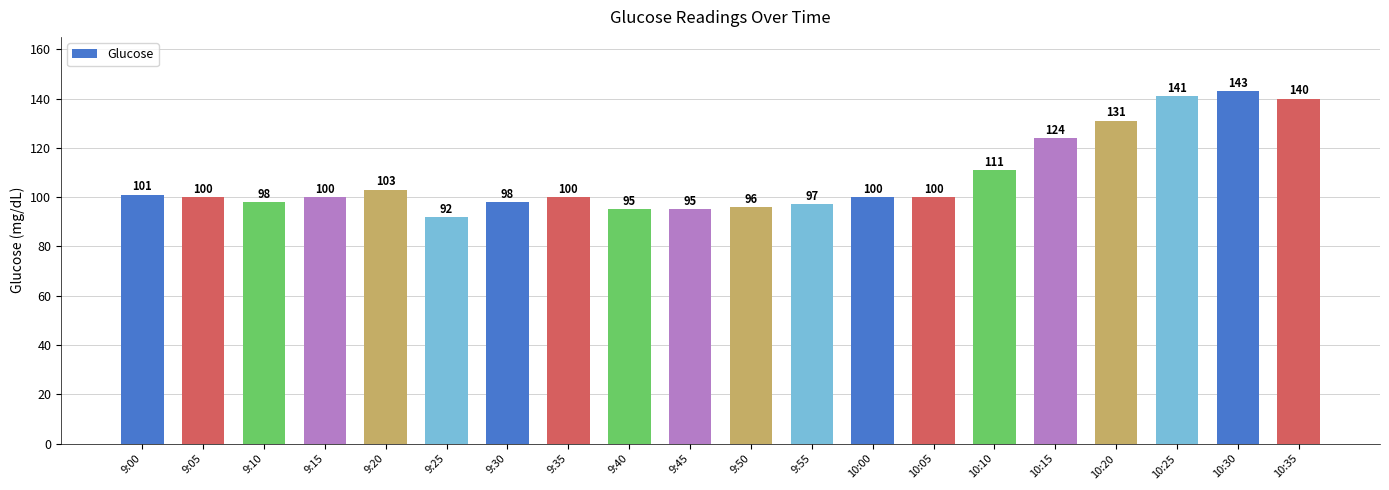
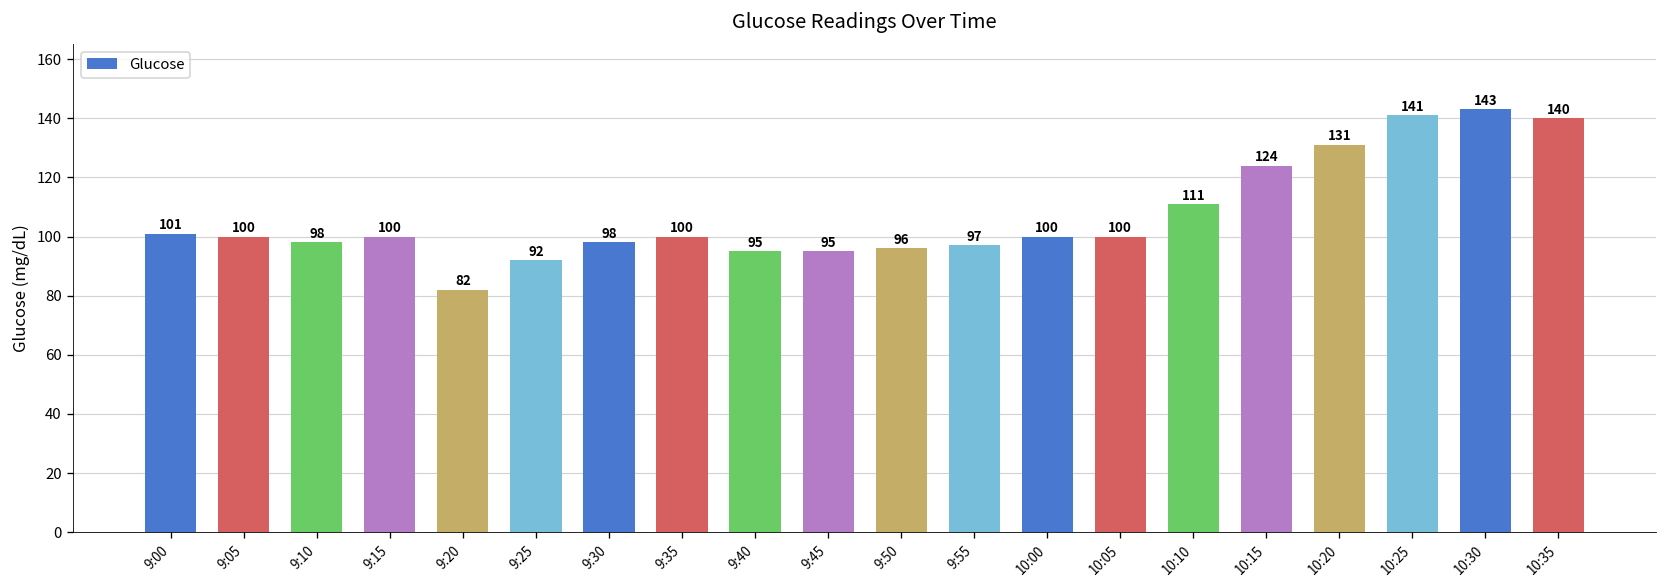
9:20: 103 -> 82
